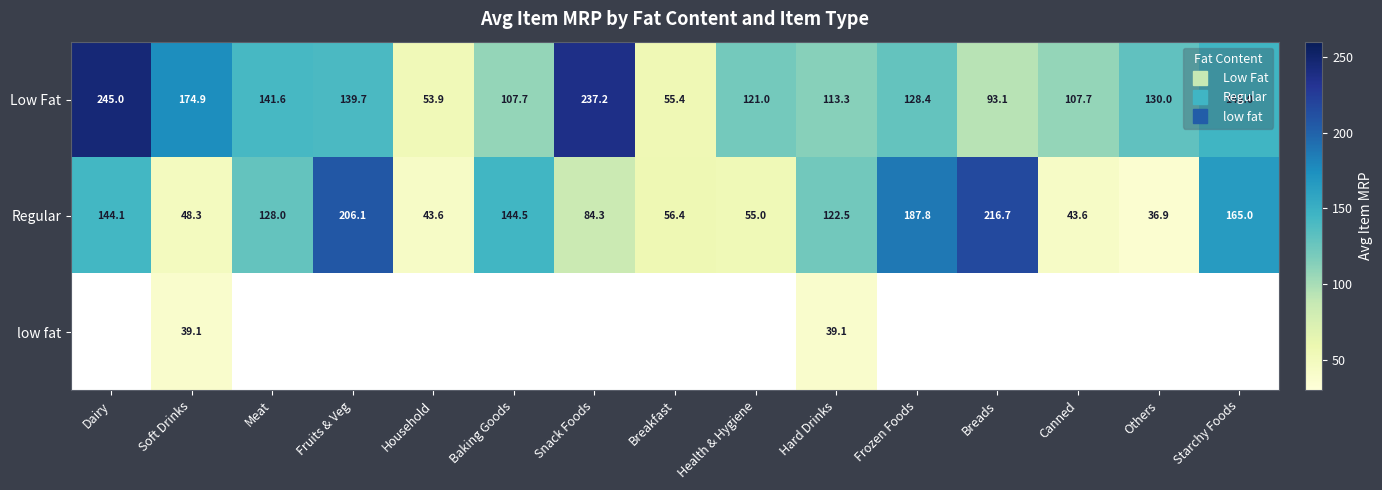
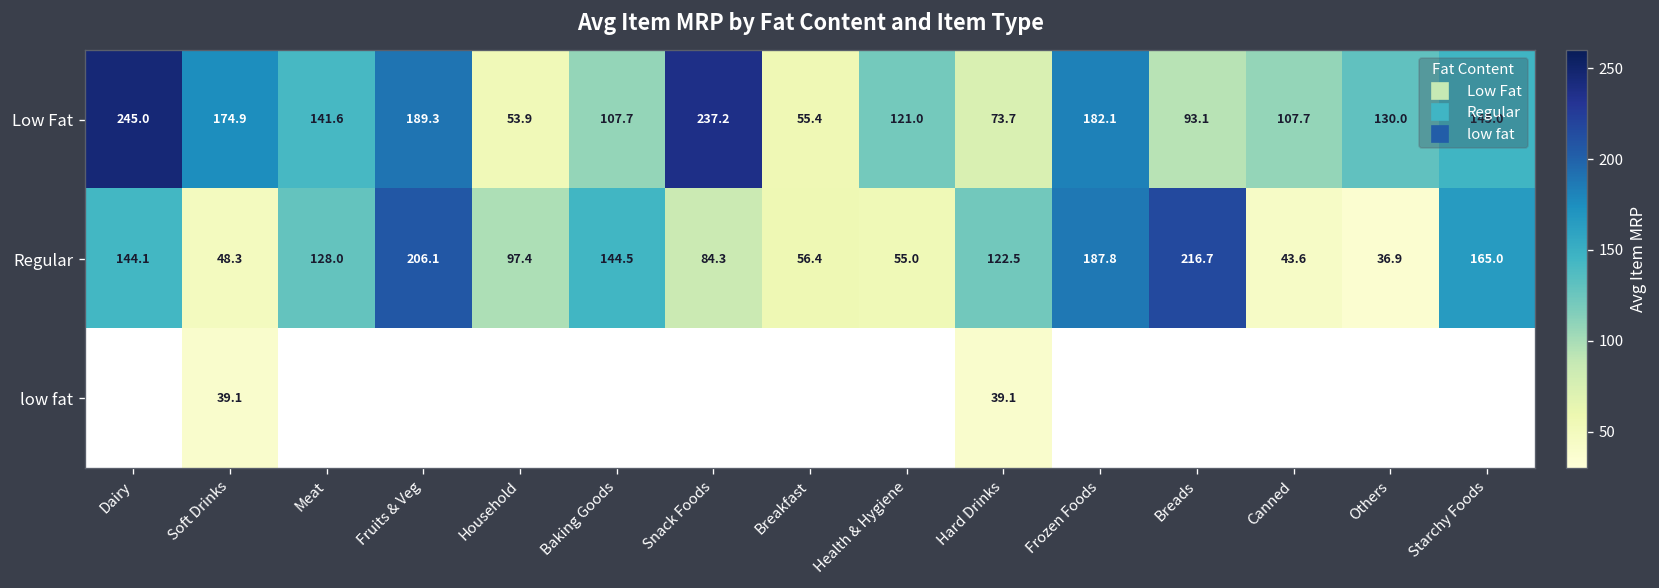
Low Fat, Fruits & Veg: 139.7 -> 189.3
Low Fat, Hard Drinks: 113.3 -> 73.7
Low Fat, Frozen Foods: 128.4 -> 182.1
Regular, Household: 43.6 -> 97.4
